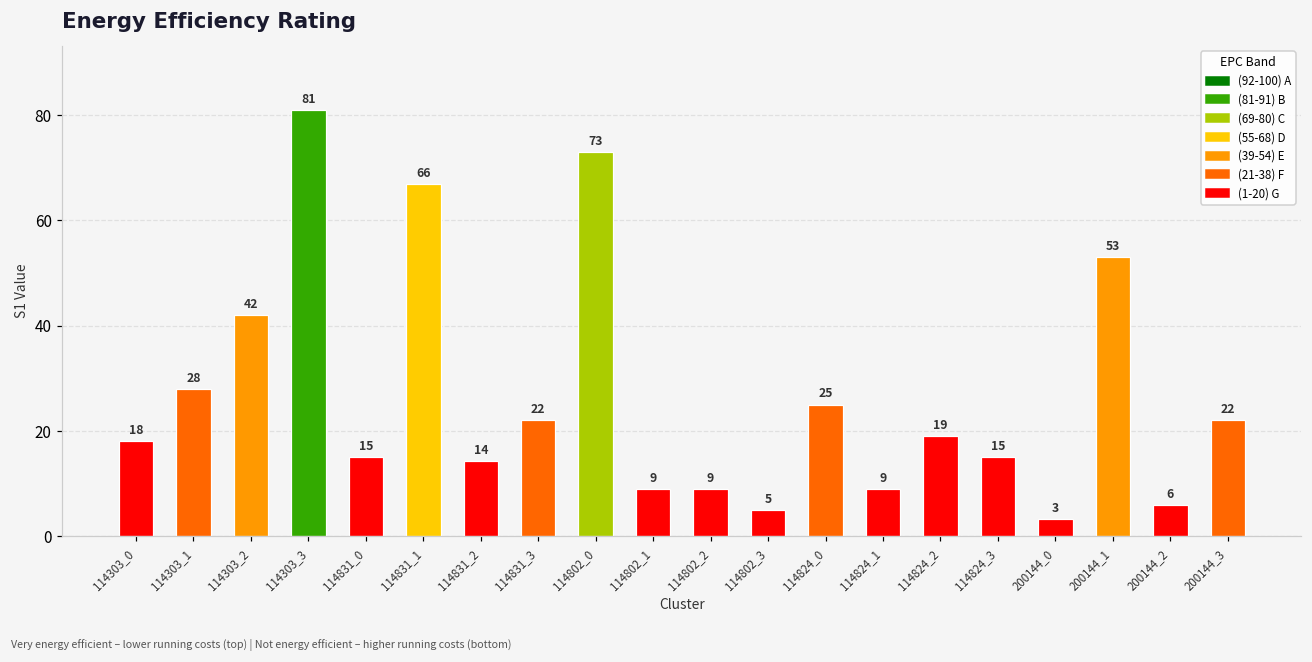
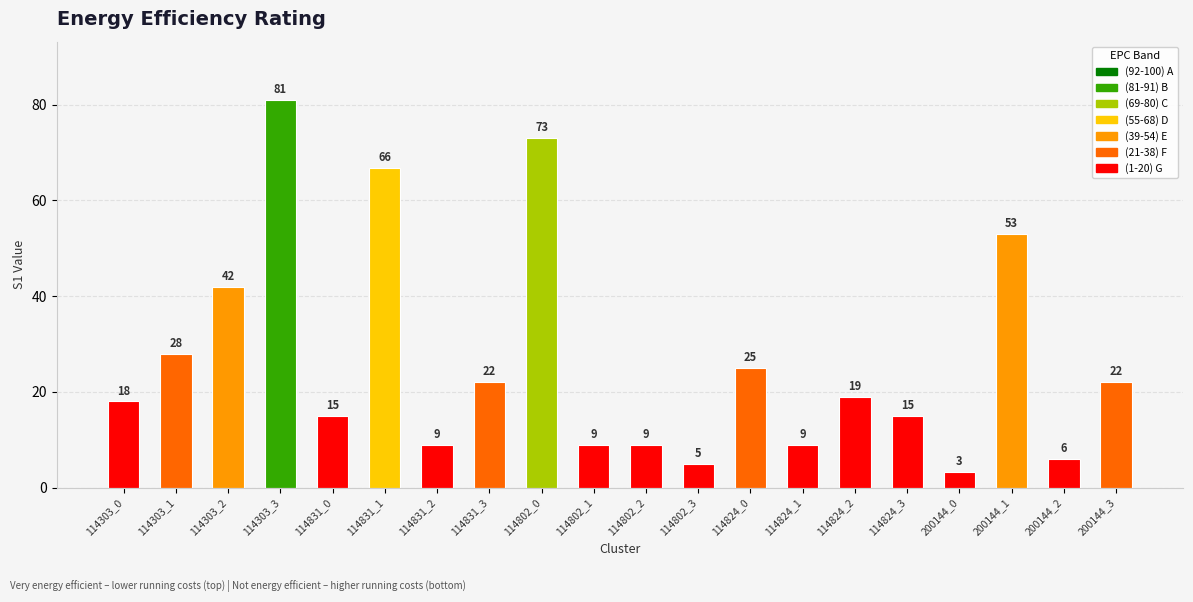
114831_2: 14 -> 9
